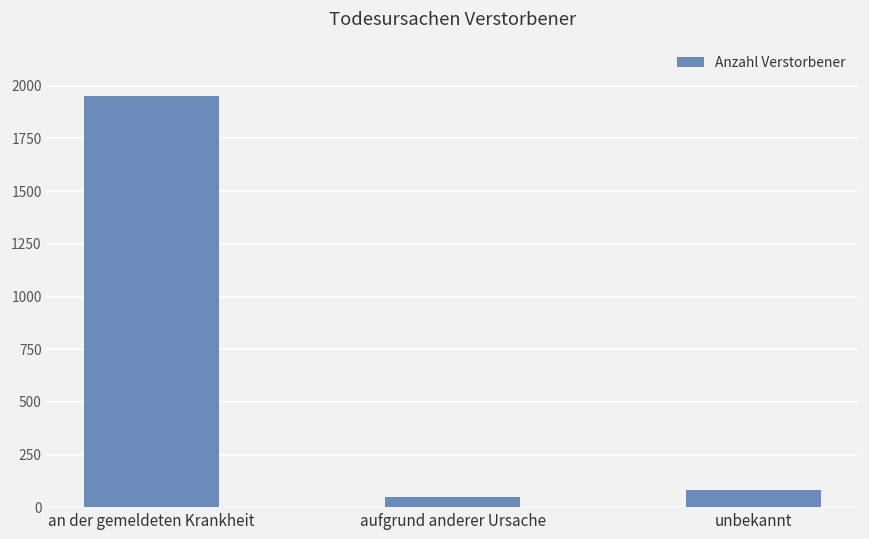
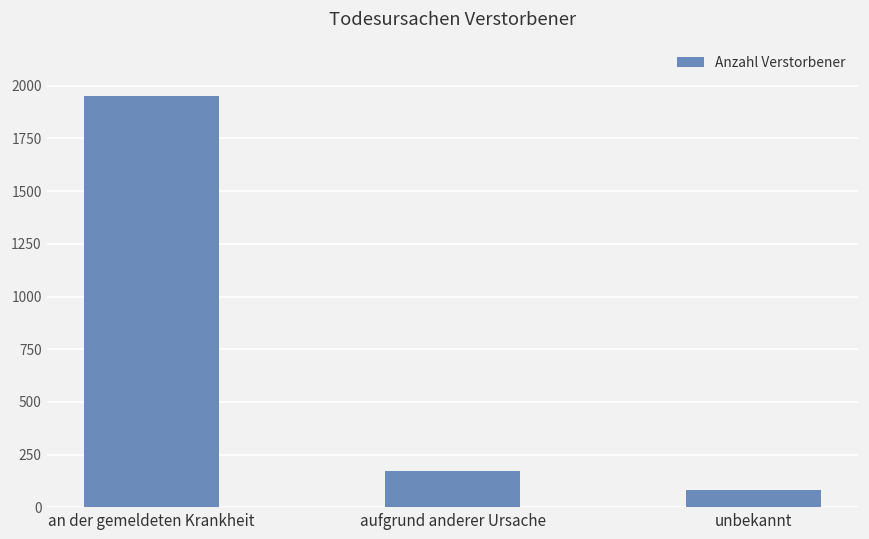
aufgrund anderer Ursache: 50 -> 170
